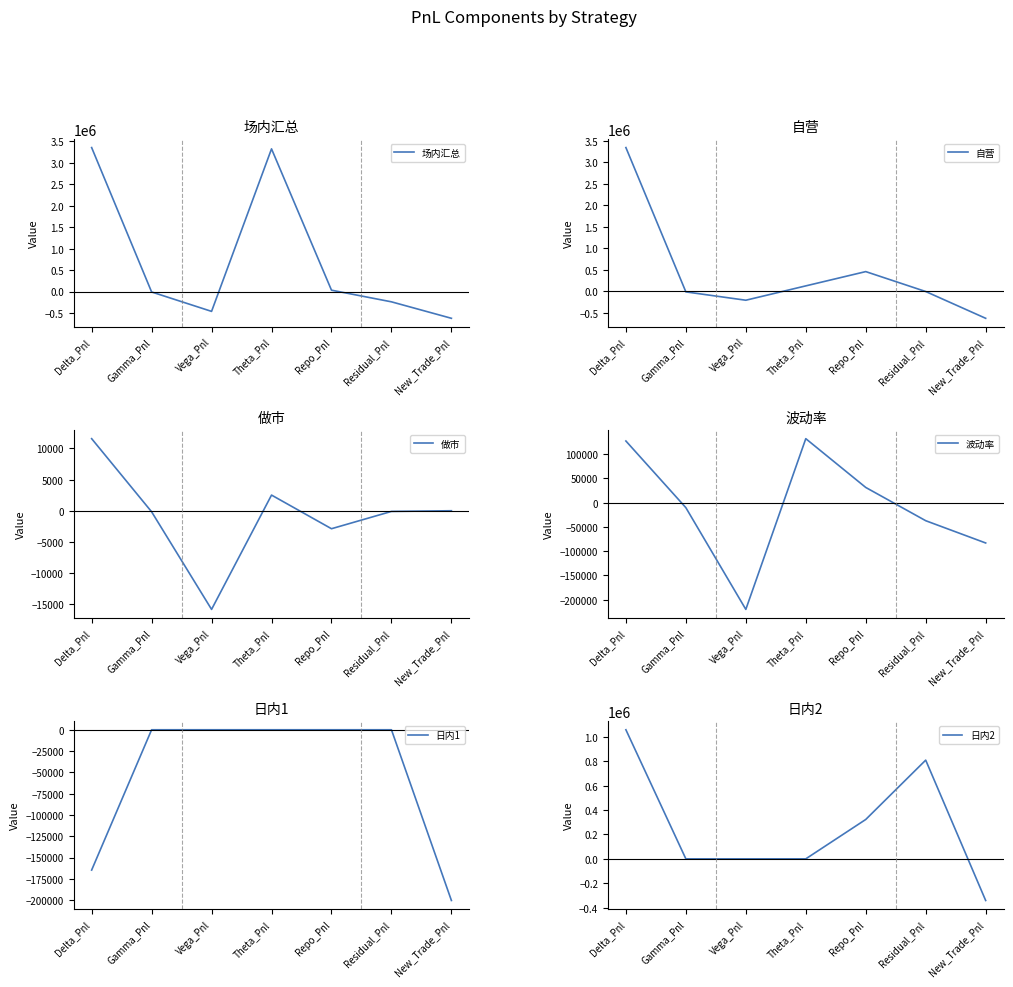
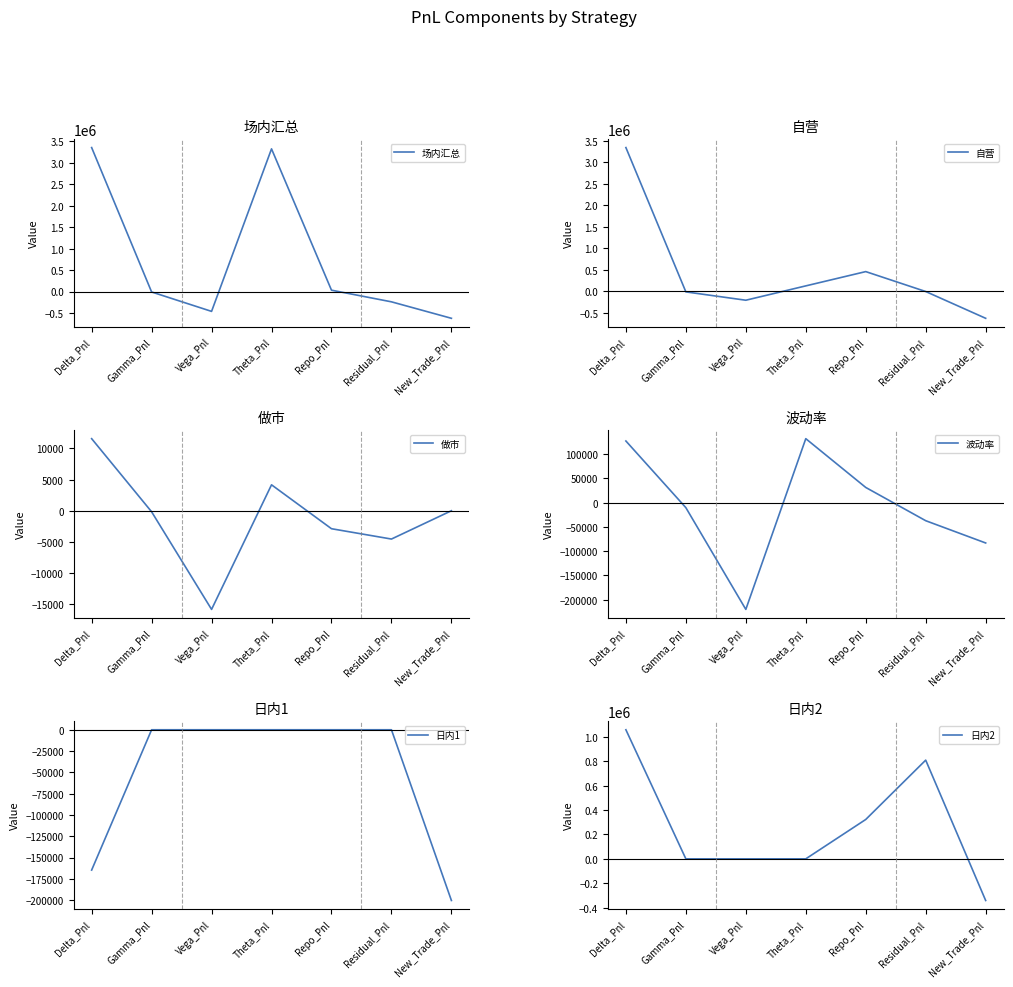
做市, Theta_Pnl: 3000 -> 4000
做市, Residual_Pnl: 0 -> -5000
